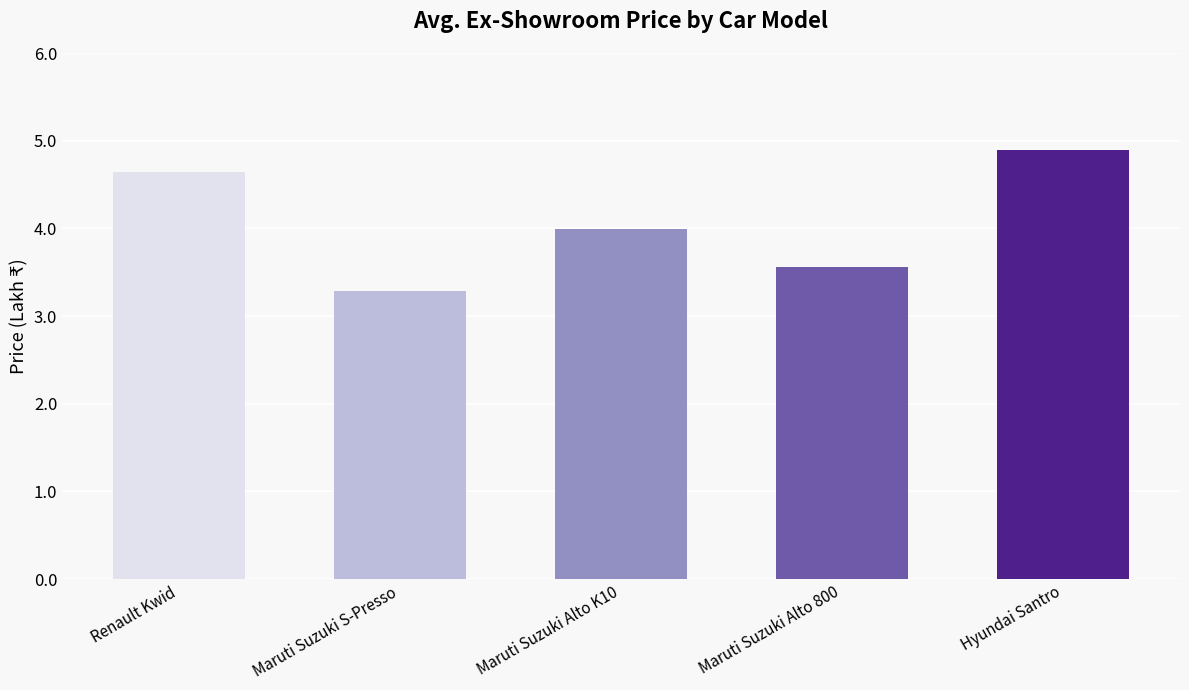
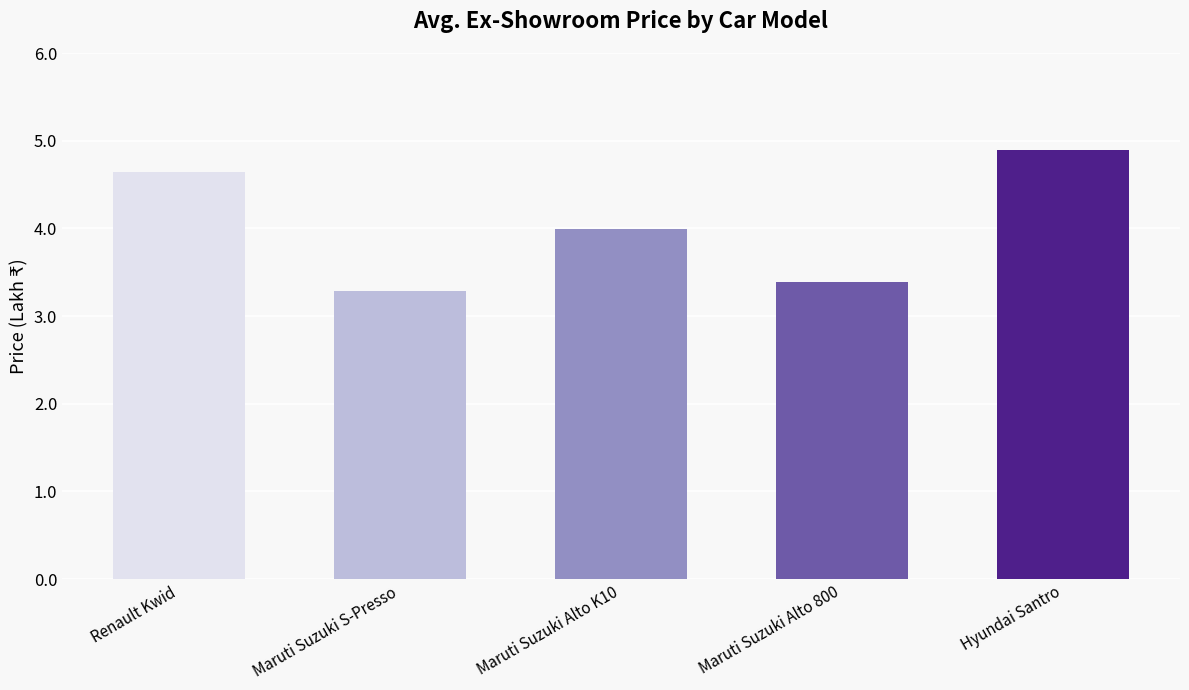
Maruti Suzuki Alto 800: 3.6 -> 3.4
